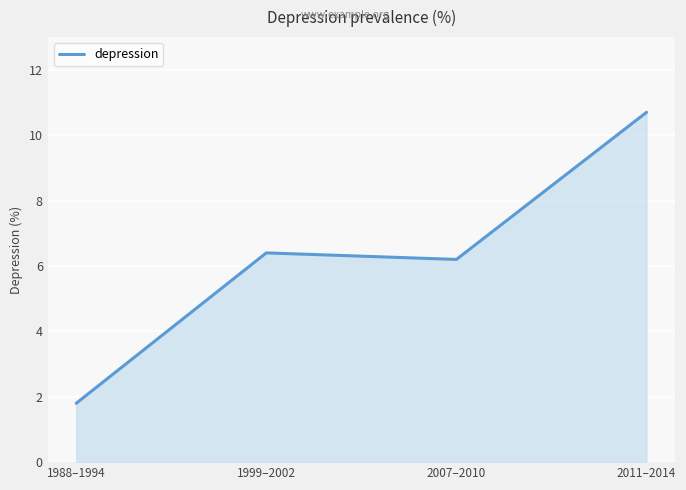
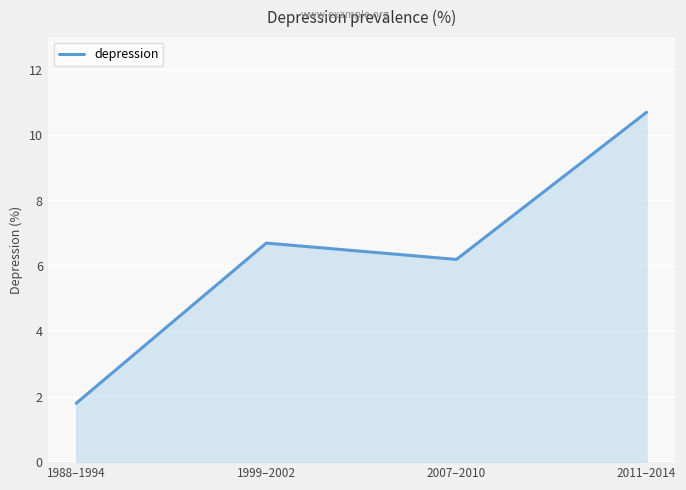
1999–2002: 6.4 -> 6.7
